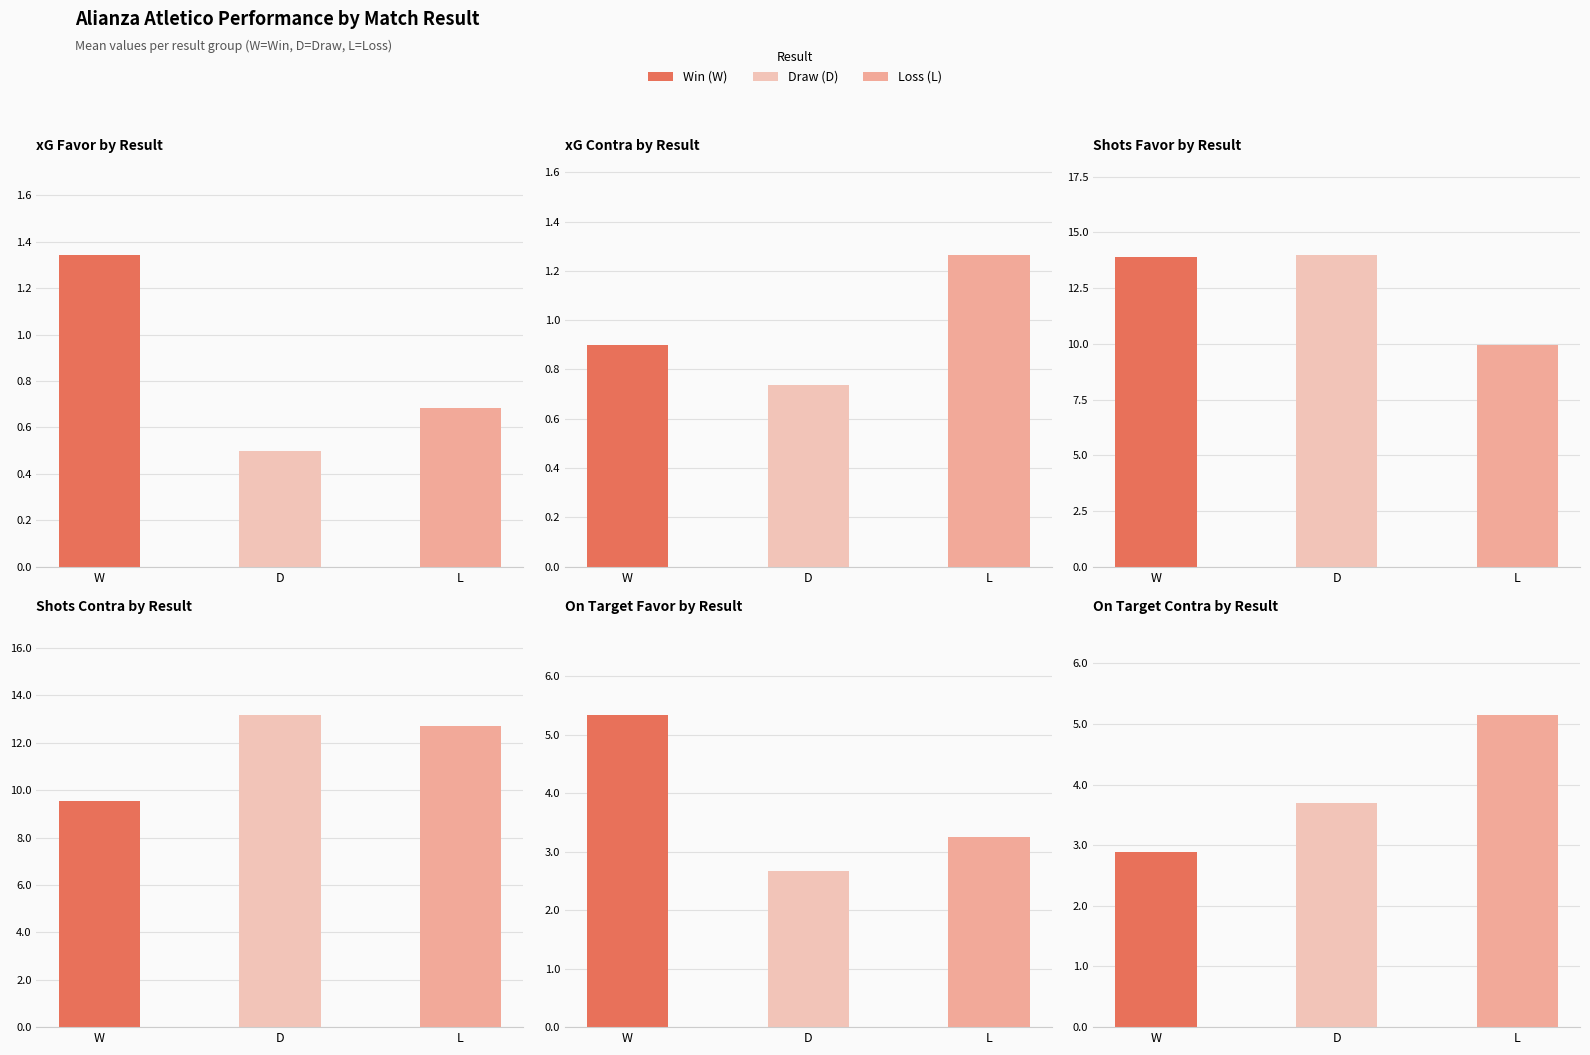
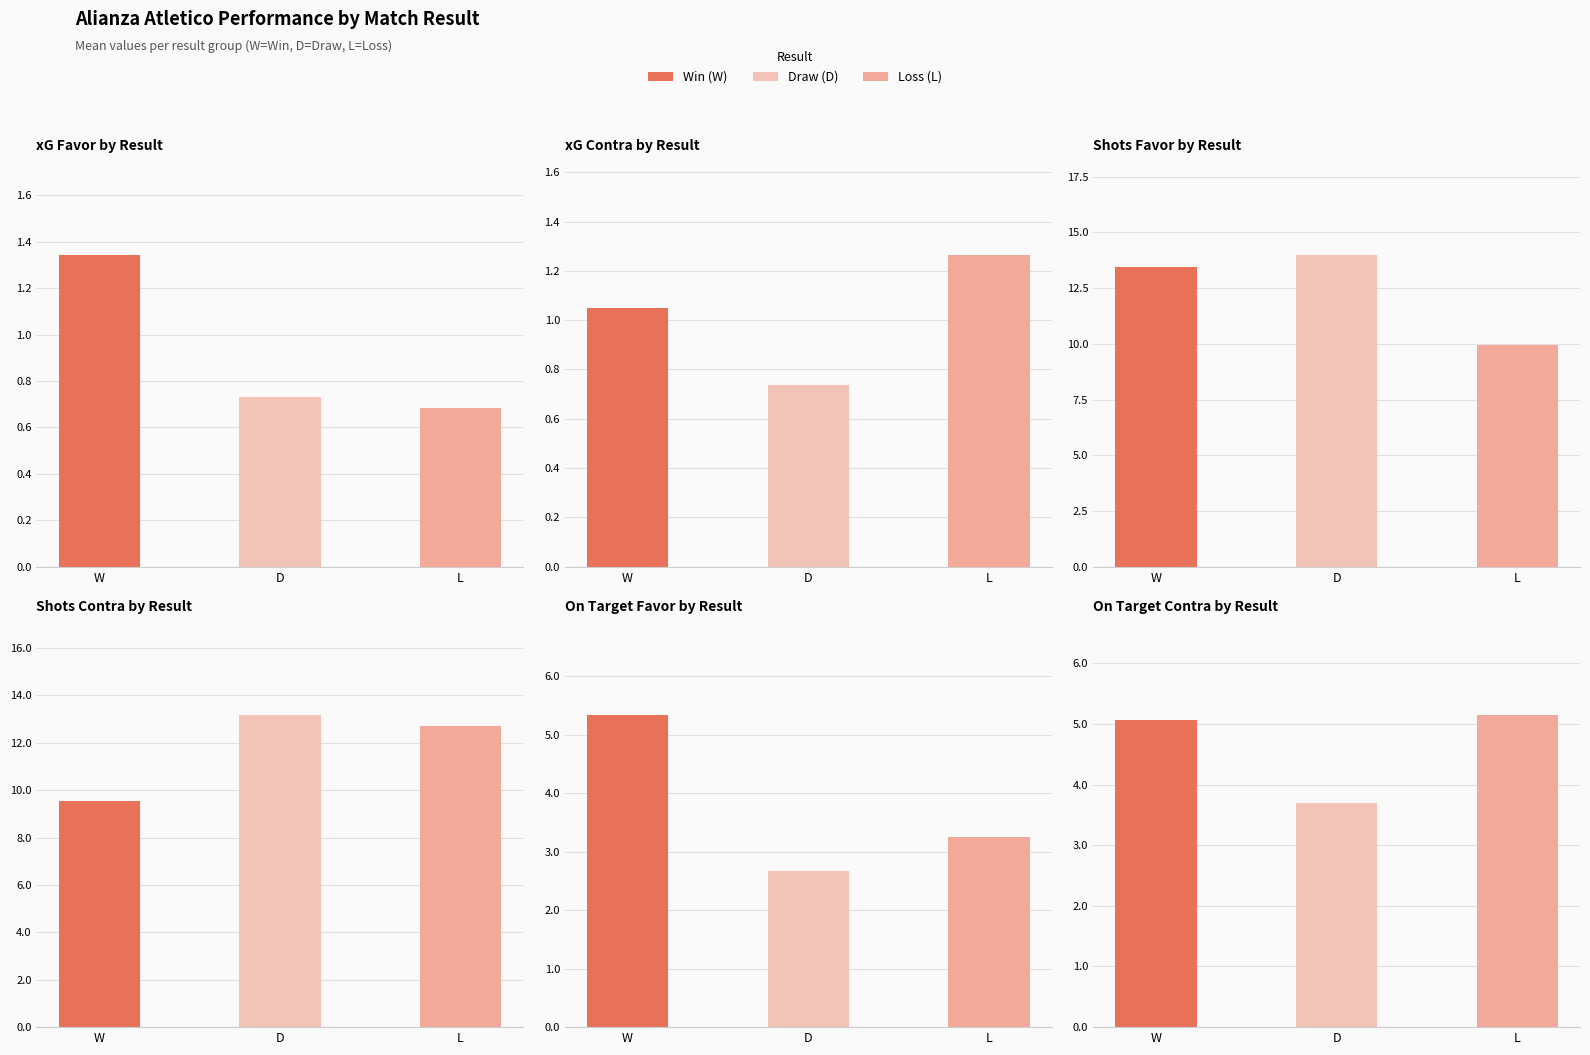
xG Favor by Result, D: 0.50 -> 0.73
xG Contra by Result, W: 0.90 -> 1.05
Shots Favor by Result, W: 13.9 -> 13.4
On Target Contra by Result, W: 2.9 -> 5.1
